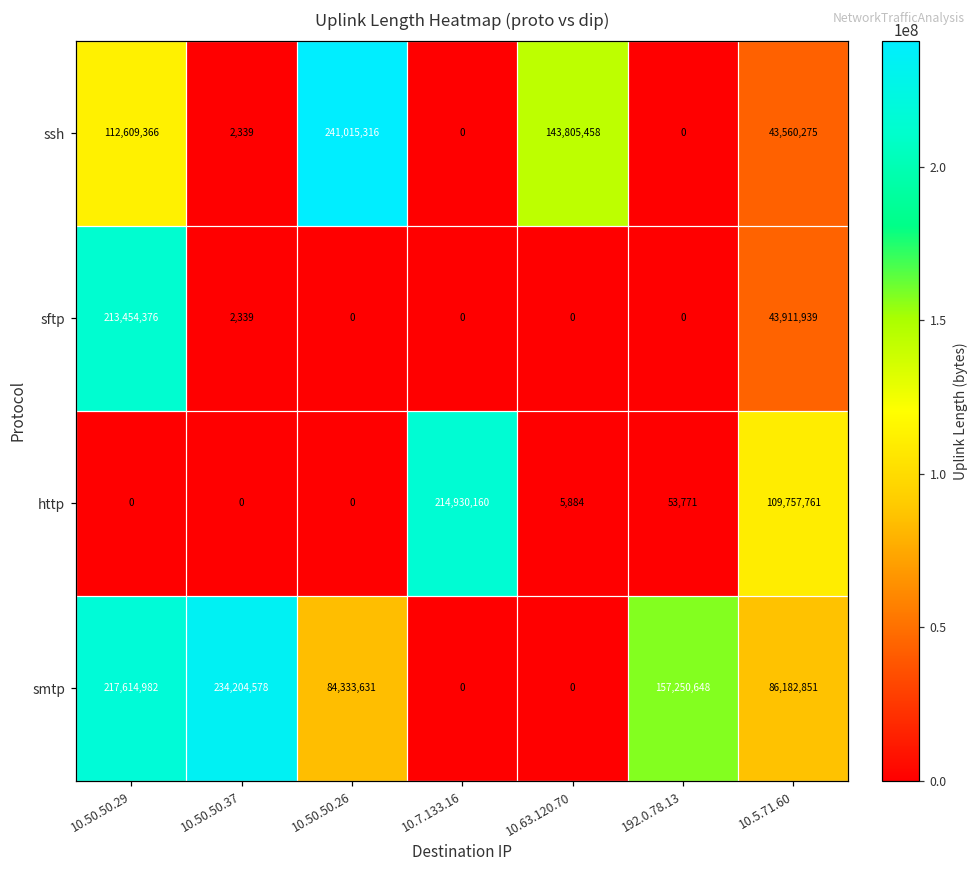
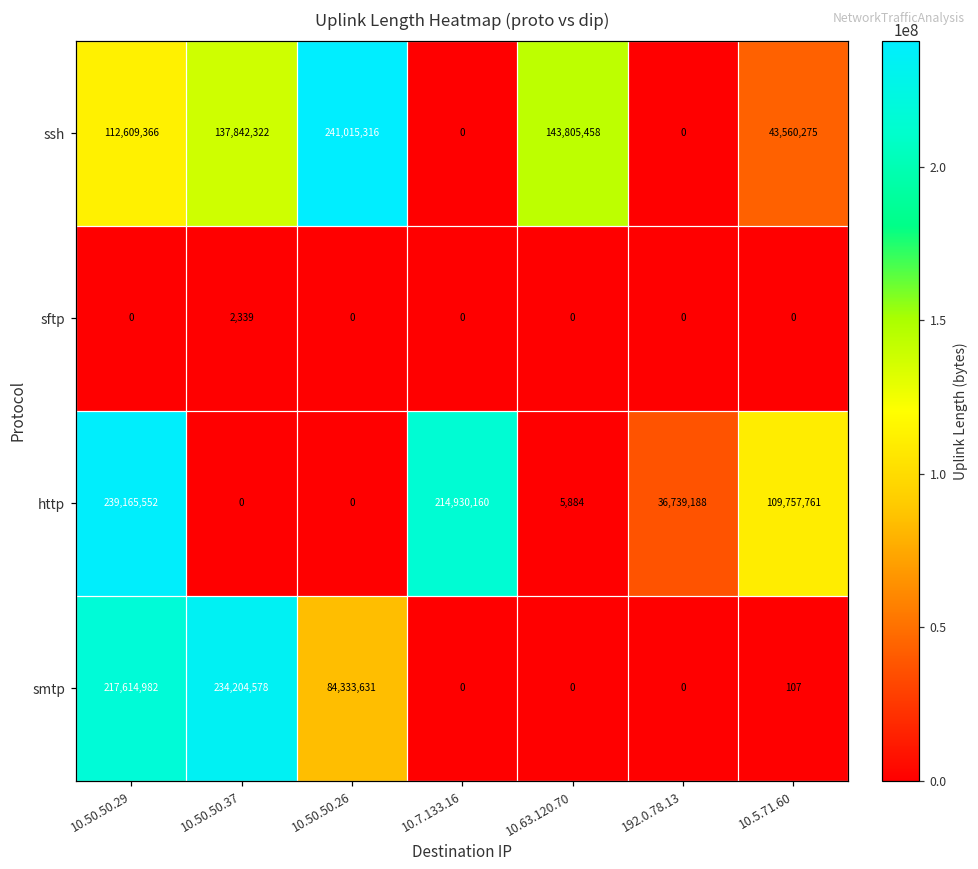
ssh, 10.50.50.37: 2,339 -> 137,842,322
sftp, 10.50.50.29: 213,454,376 -> 0
sftp, 10.5.71.60: 43,911,939 -> 0
http, 10.50.50.29: 0 -> 239,165,552
http, 192.0.78.13: 53,771 -> 36,739,188
smtp, 192.0.78.13: 157,250,648 -> 0
smtp, 10.5.71.60: 86,182,851 -> 107
